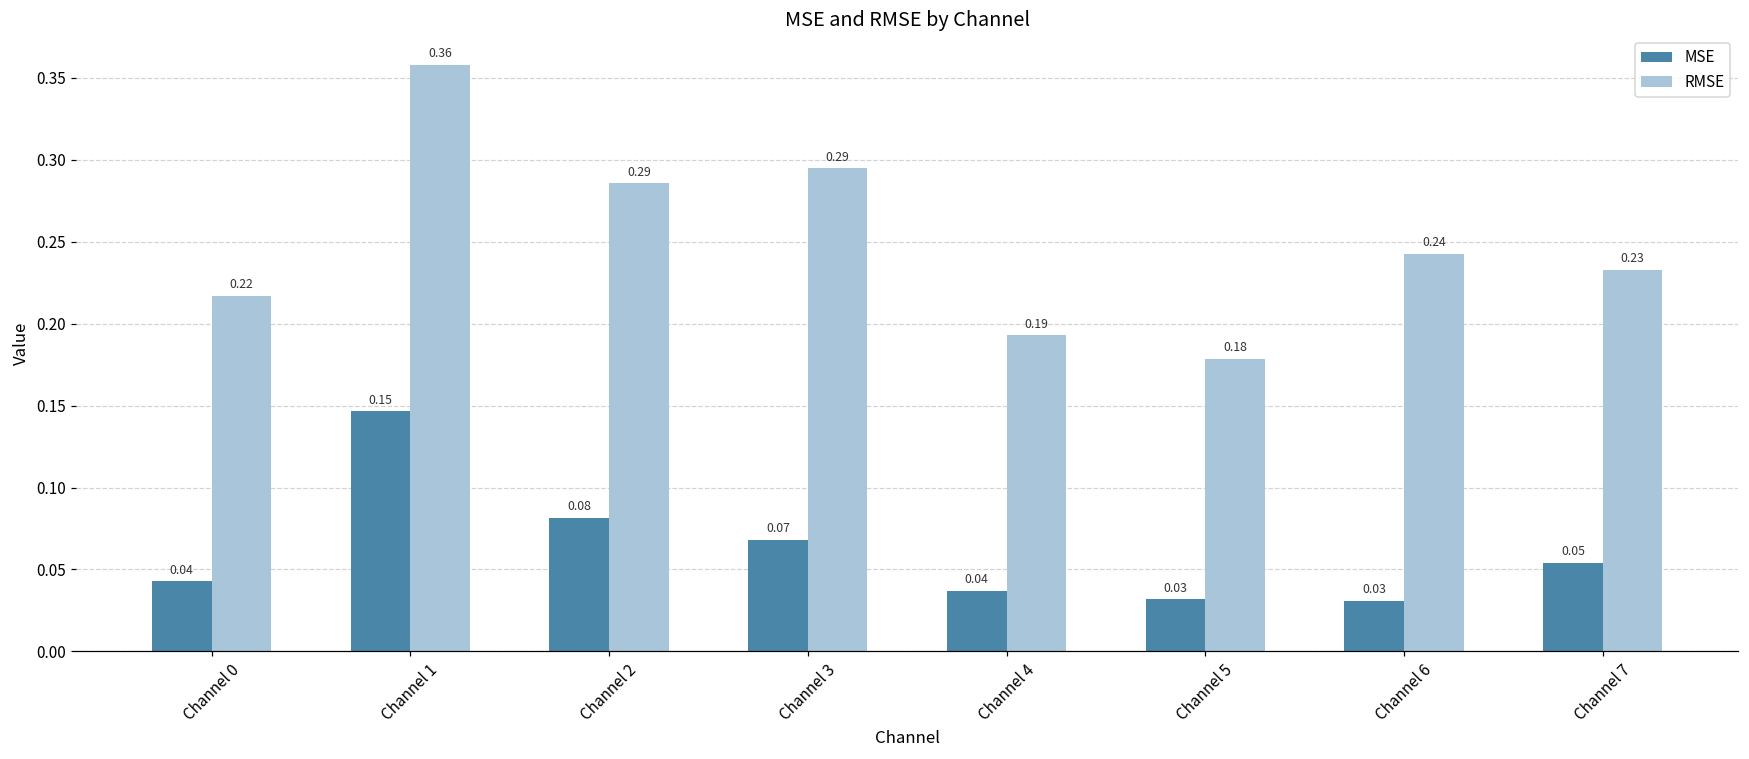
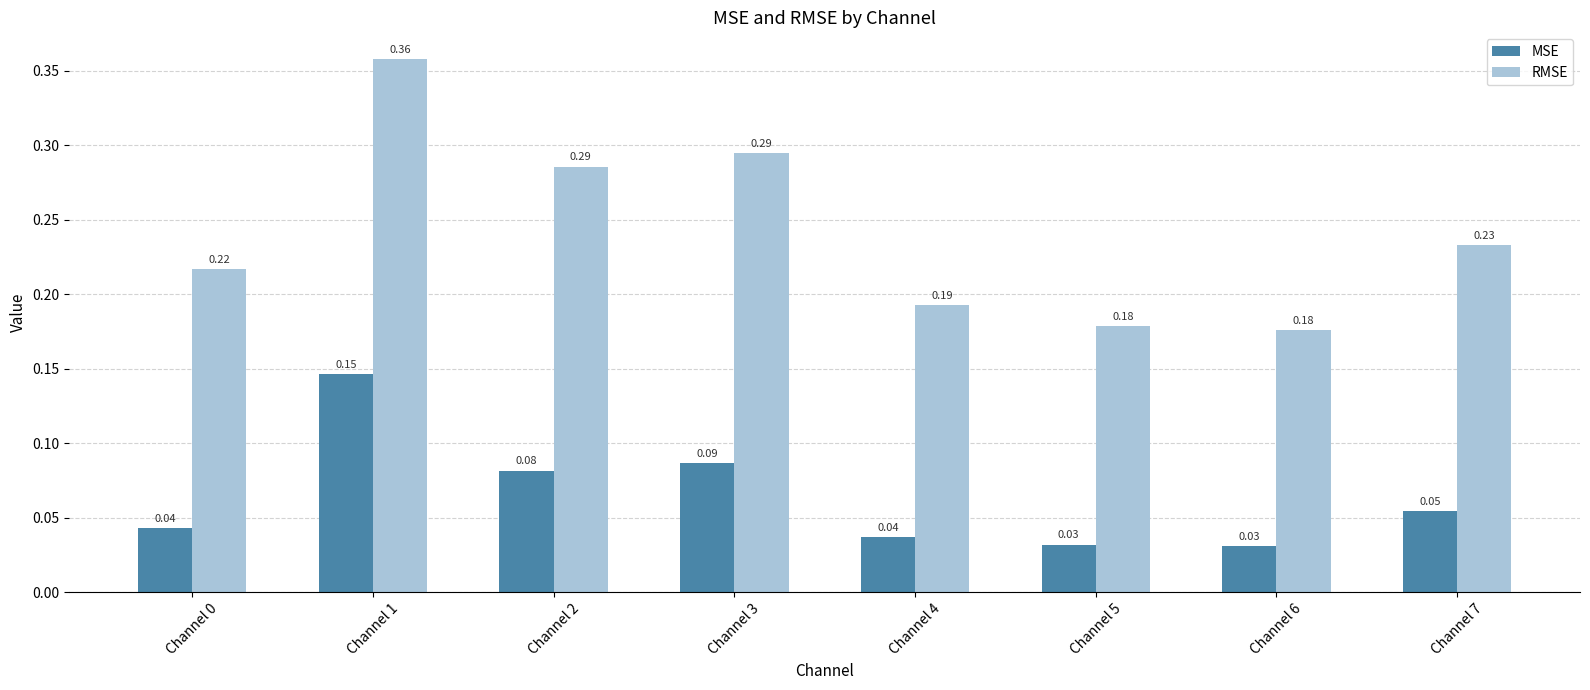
MSE, Channel 3: 0.07 -> 0.09
RMSE, Channel 6: 0.24 -> 0.18
